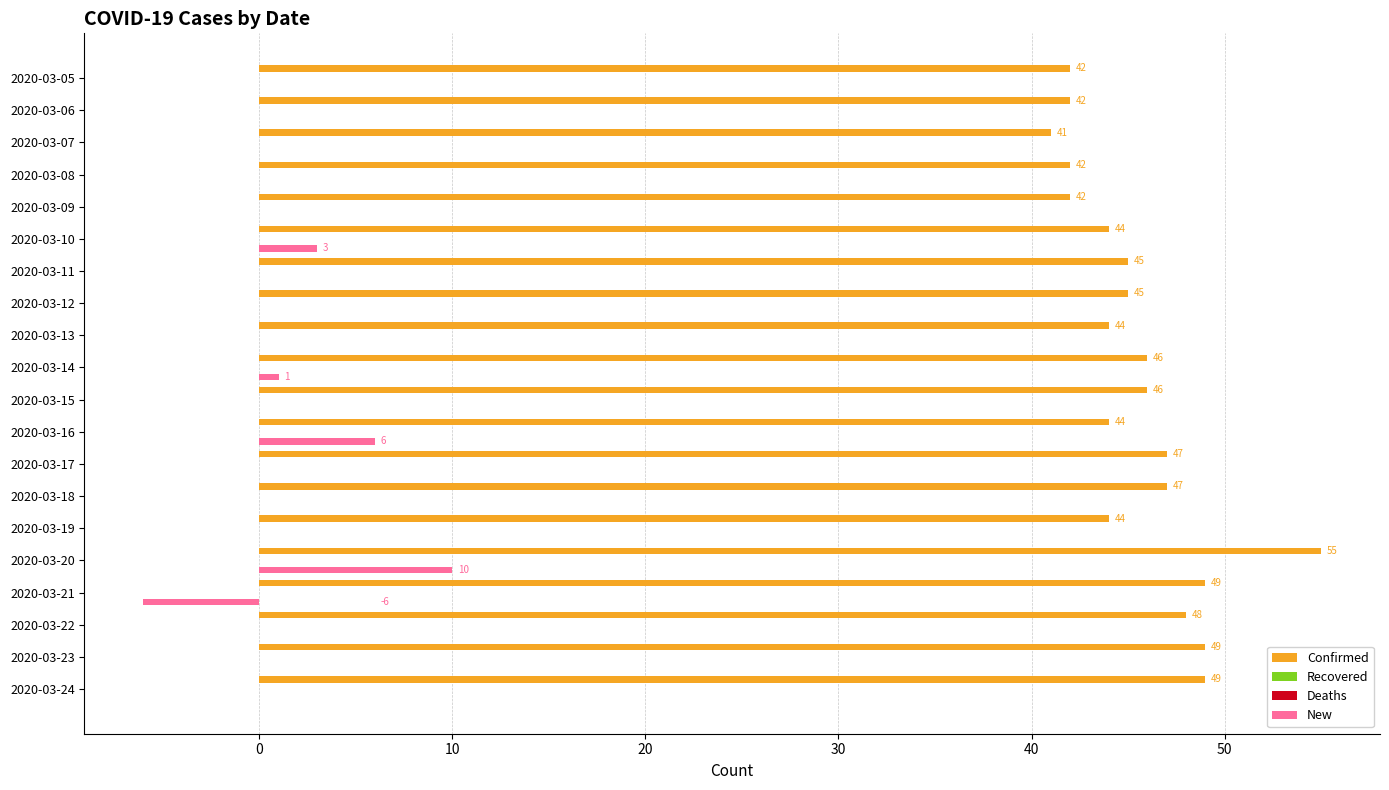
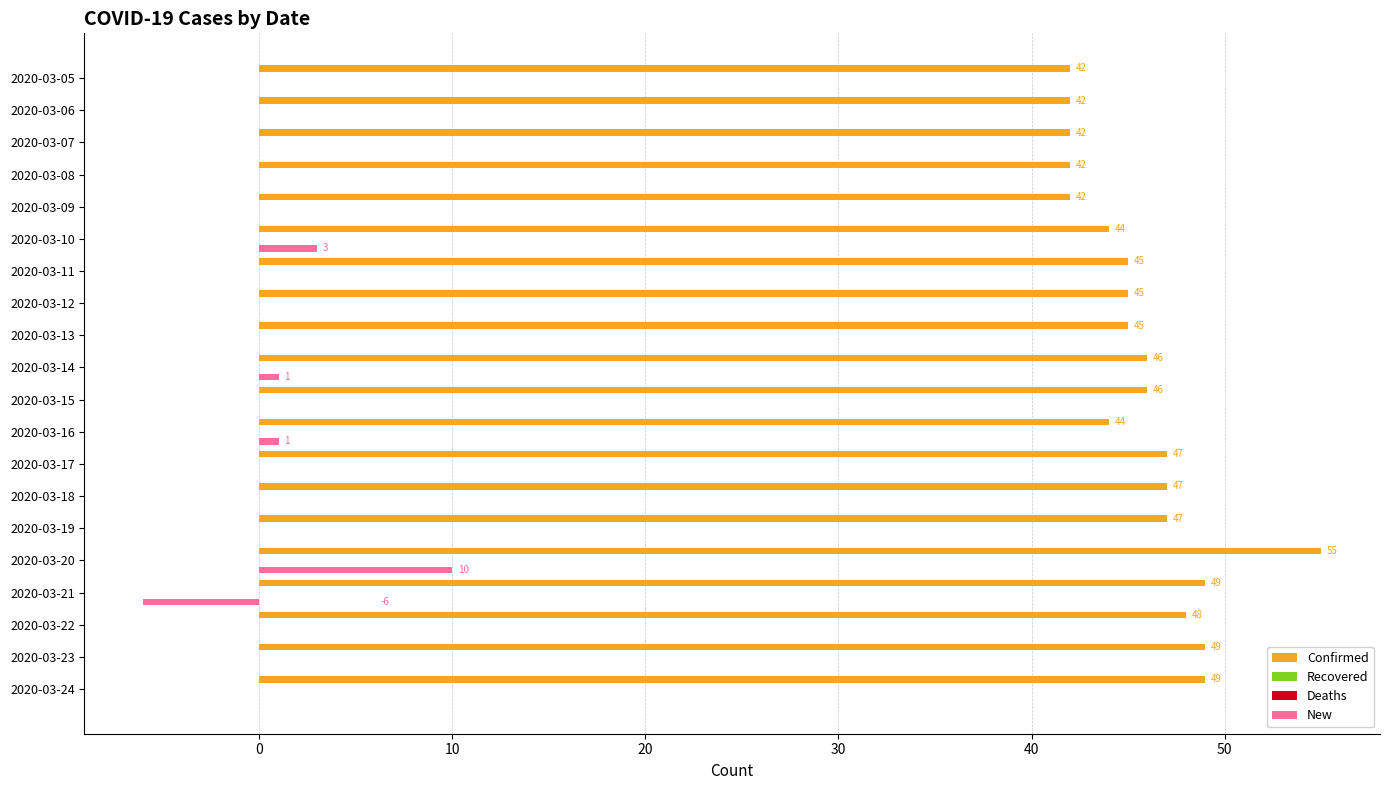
Confirmed, 2020-03-07: 41 -> 42
Confirmed, 2020-03-13: 44 -> 45
New, 2020-03-16: 6 -> 1
Confirmed, 2020-03-19: 44 -> 47
